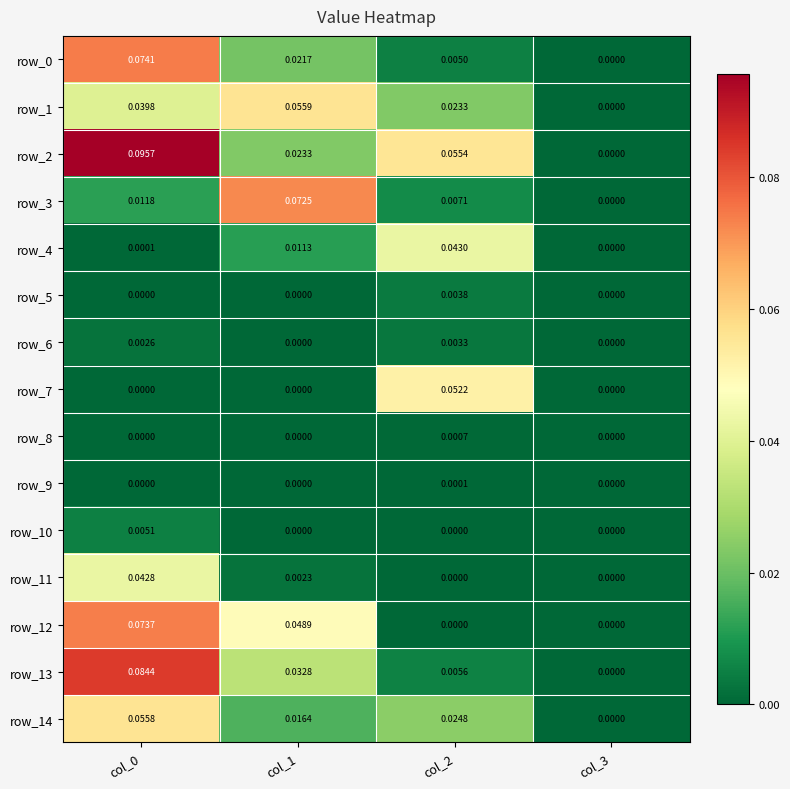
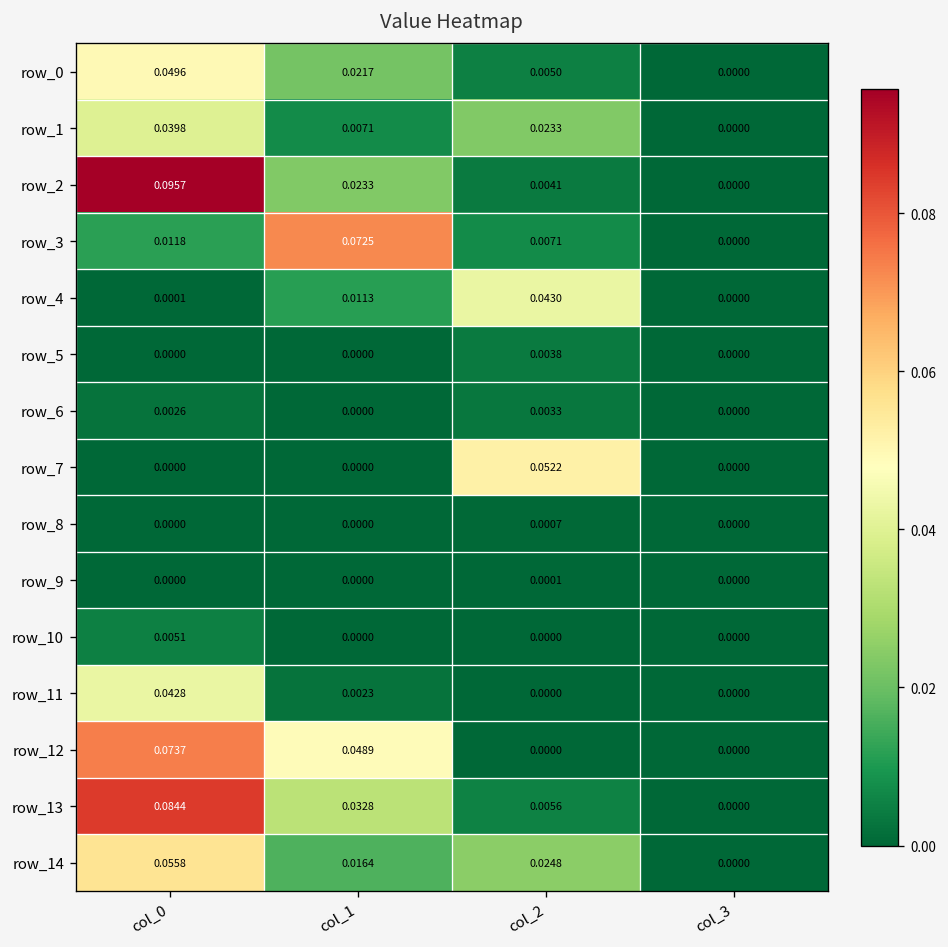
row_0, col_0: 0.0741 -> 0.0496
row_1, col_1: 0.0559 -> 0.0071
row_2, col_2: 0.0554 -> 0.0041
